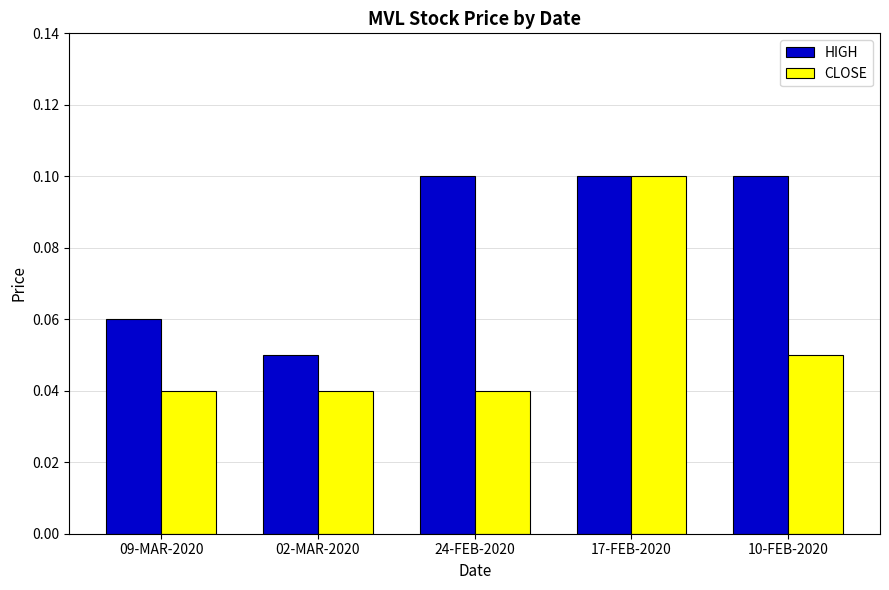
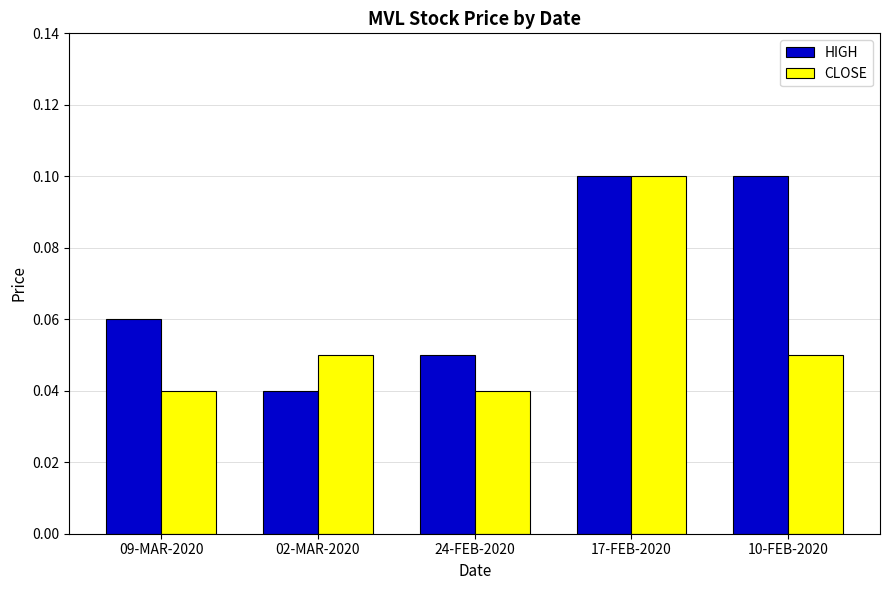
HIGH, 02-MAR-2020: 0.05 -> 0.04
CLOSE, 02-MAR-2020: 0.04 -> 0.05
HIGH, 24-FEB-2020: 0.10 -> 0.05
